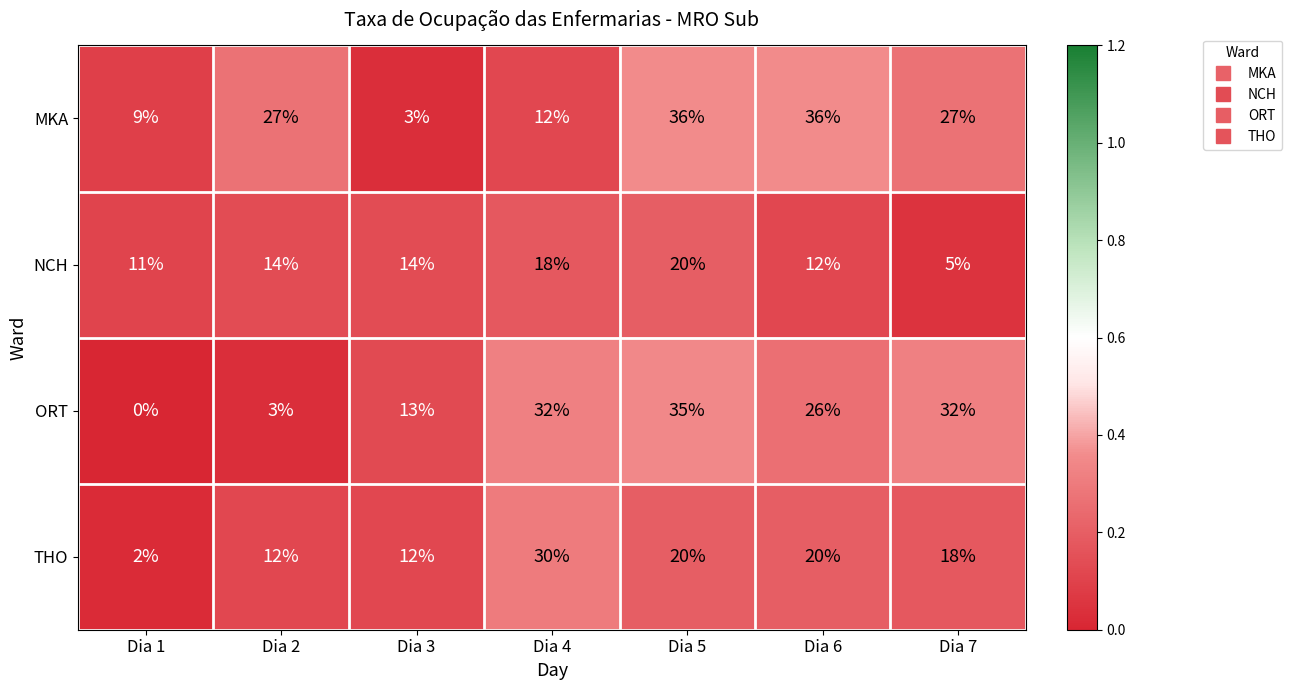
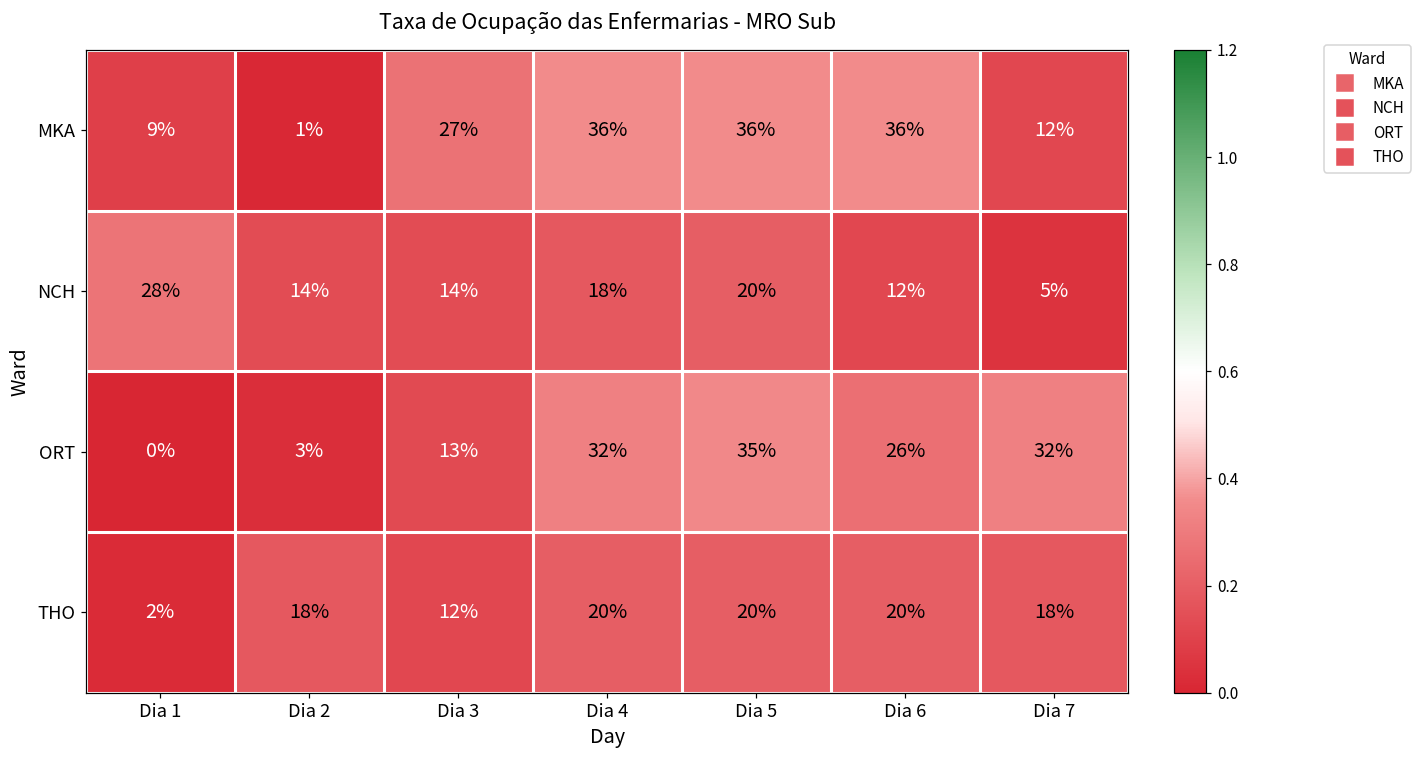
MKA, Dia 2: 27% -> 1%
MKA, Dia 3: 3% -> 27%
MKA, Dia 4: 12% -> 36%
MKA, Dia 7: 27% -> 12%
NCH, Dia 1: 11% -> 28%
THO, Dia 2: 12% -> 18%
THO, Dia 4: 30% -> 20%
